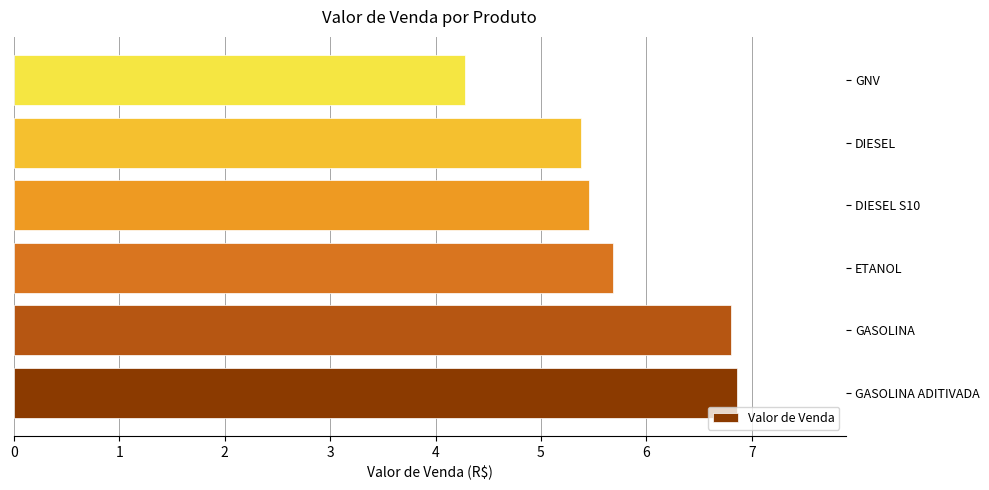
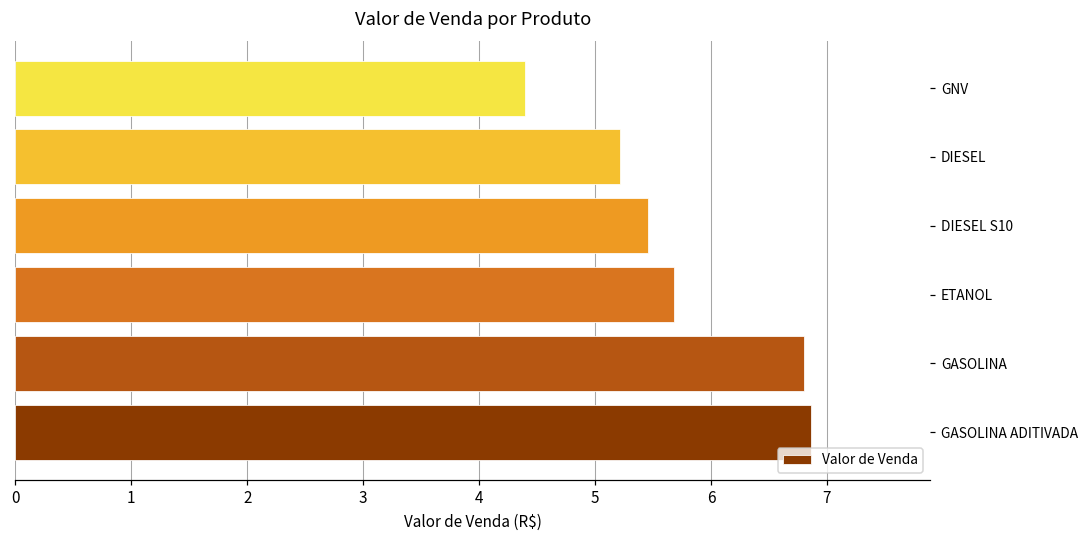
GNV: 4.28 -> 4.39
DIESEL: 5.38 -> 5.22
